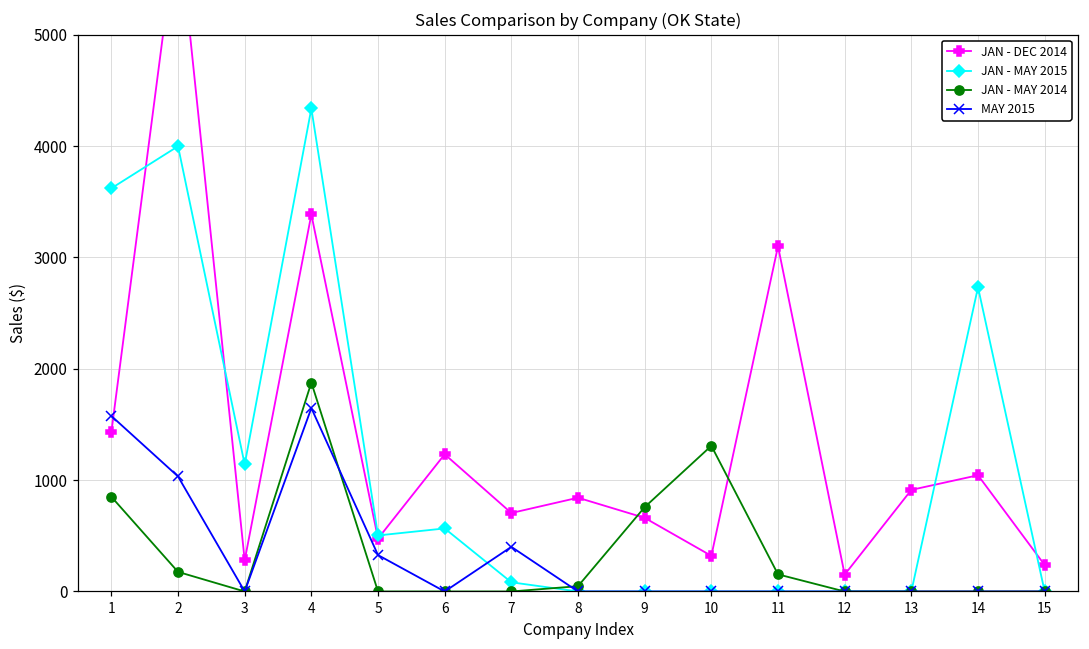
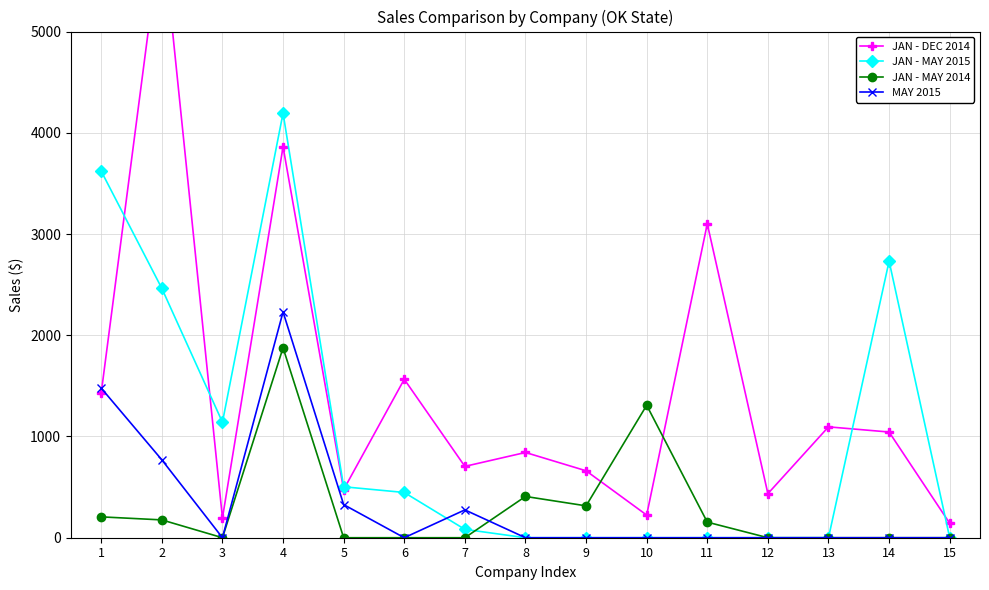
JAN - MAY 2014, 1: 850 -> 210
MAY 2015, 1: 1580 -> 1480
JAN - MAY 2015, 2: 4000 -> 2460
MAY 2015, 2: 1030 -> 770
JAN - DEC 2014, 3: 280 -> 190
JAN - DEC 2014, 4: 3390 -> 3860
JAN - MAY 2015, 4: 4340 -> 4190
MAY 2015, 4: 1650 -> 2230
JAN - DEC 2014, 6: 1230 -> 1570
JAN - MAY 2015, 6: 570 -> 450
MAY 2015, 7: 400 -> 270
JAN - MAY 2014, 8: 50 -> 410
JAN - MAY 2014, 9: 760 -> 310
JAN - DEC 2014, 10: 320 -> 220
JAN - DEC 2014, 12: 150 -> 440
JAN - DEC 2014, 13: 910 -> 1100
JAN - DEC 2014, 15: 240 -> 140
